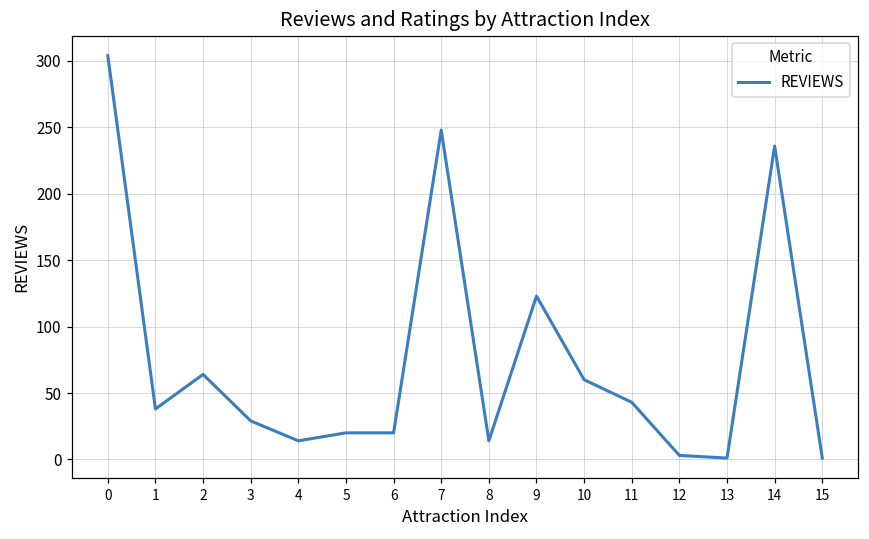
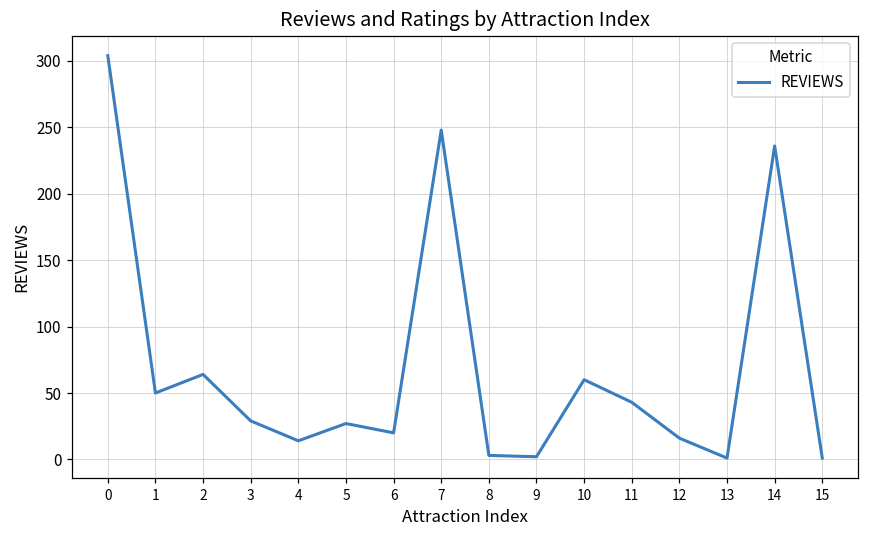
1: 38 -> 50
5: 20 -> 27
8: 14 -> 3
9: 123 -> 2
12: 3 -> 16
